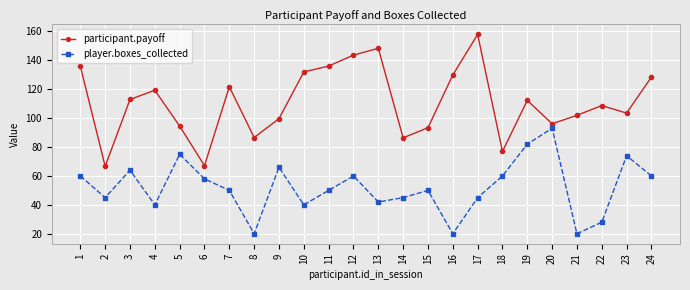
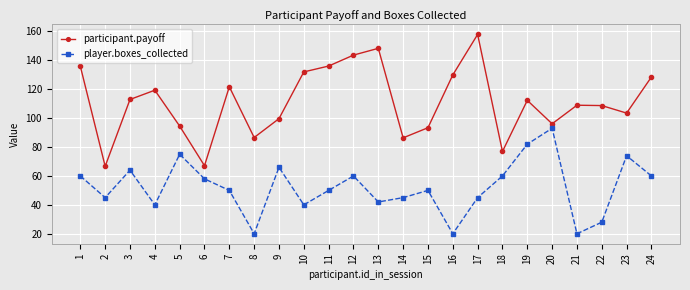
participant.payoff, 21: 102 -> 109
